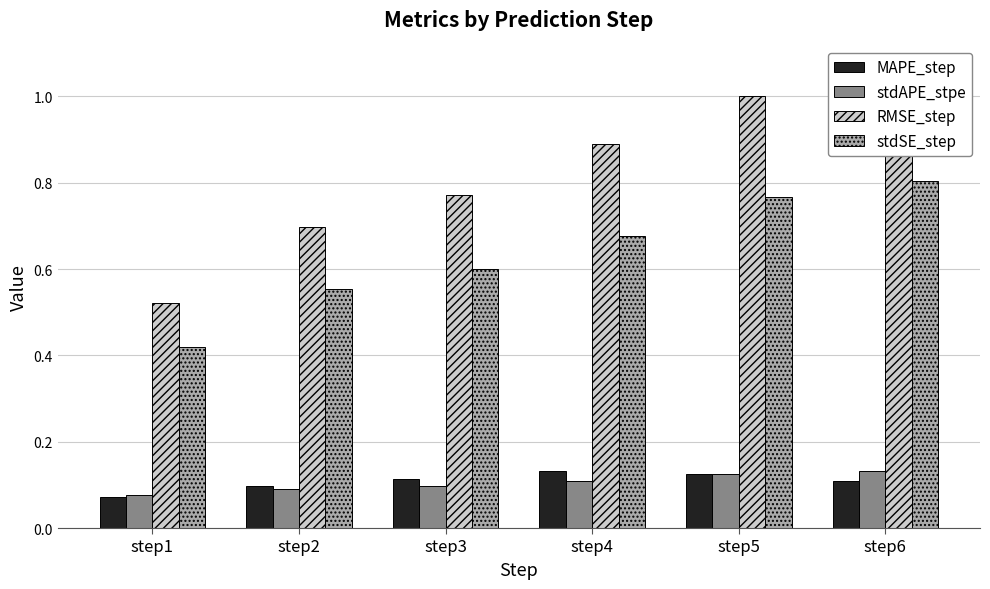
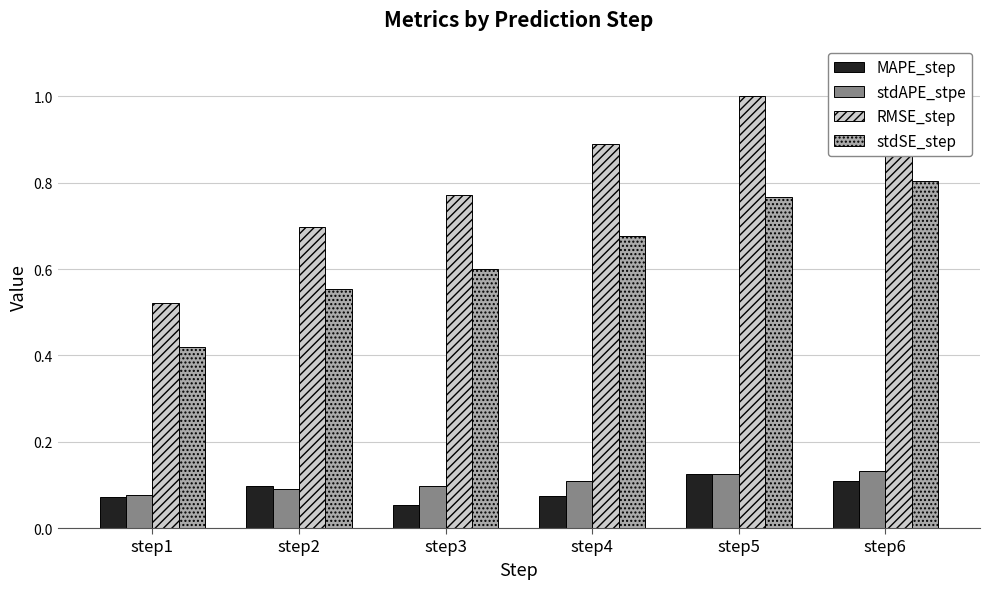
MAPE_step, step3: 0.11 -> 0.05
MAPE_step, step4: 0.13 -> 0.07
